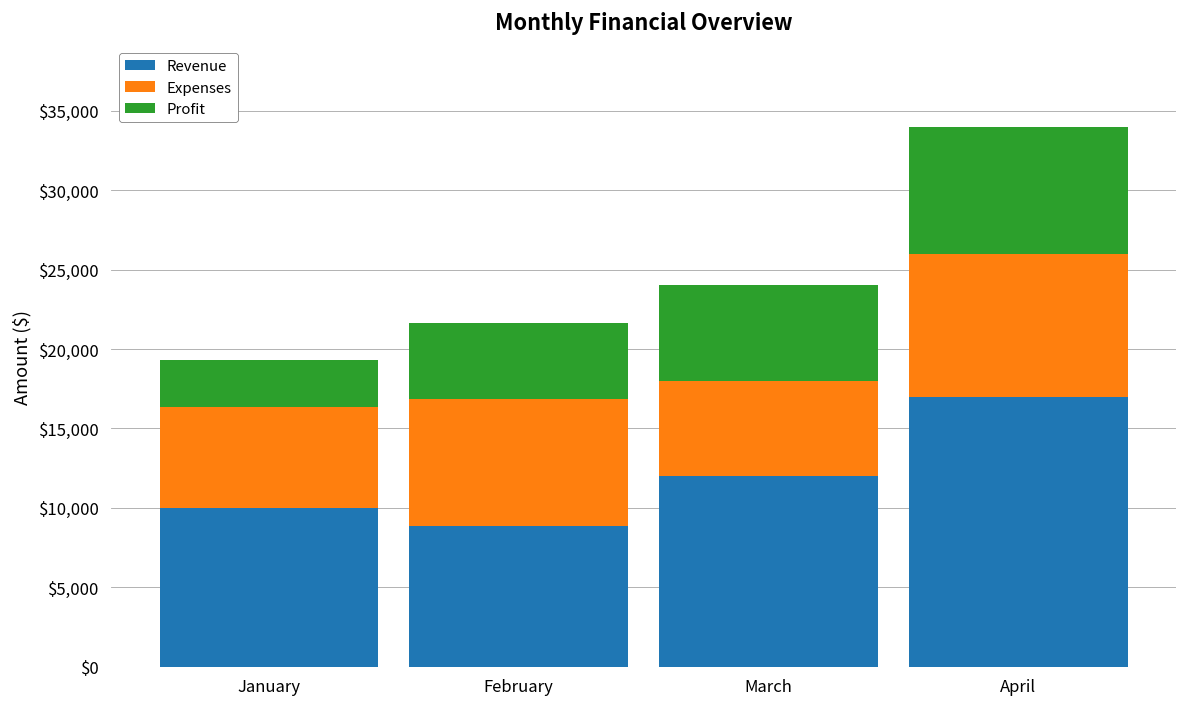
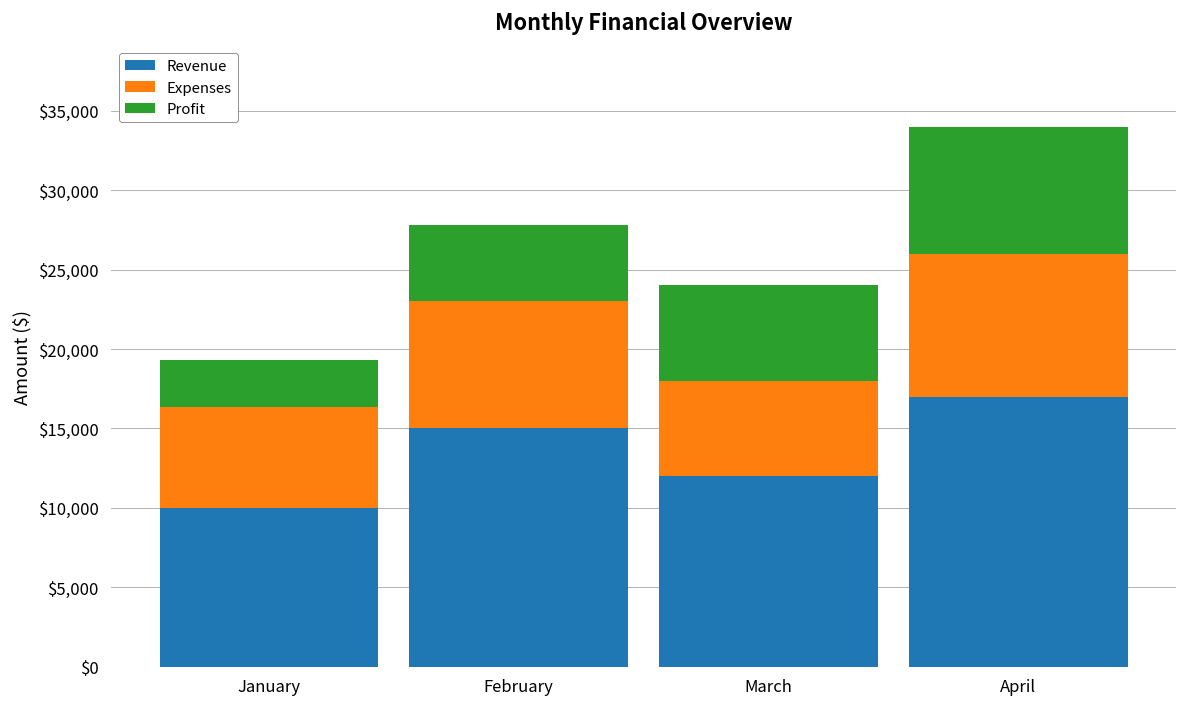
Revenue, February: $8,800 -> $15,000
